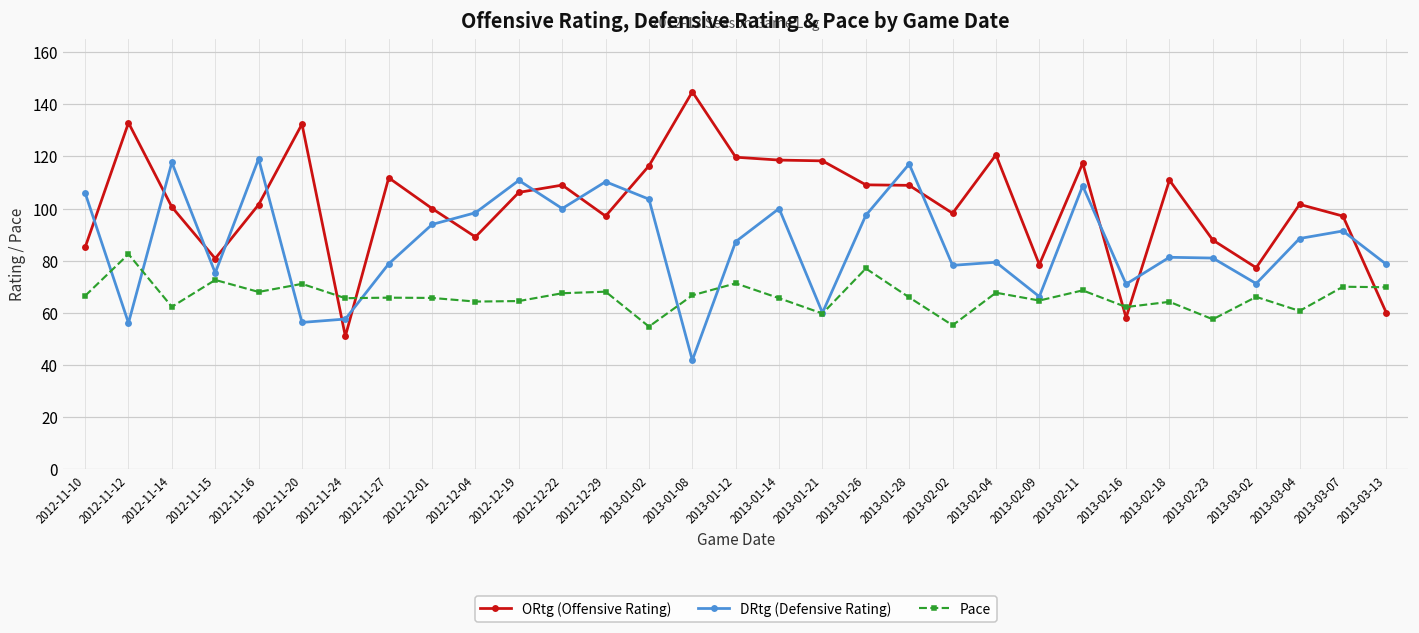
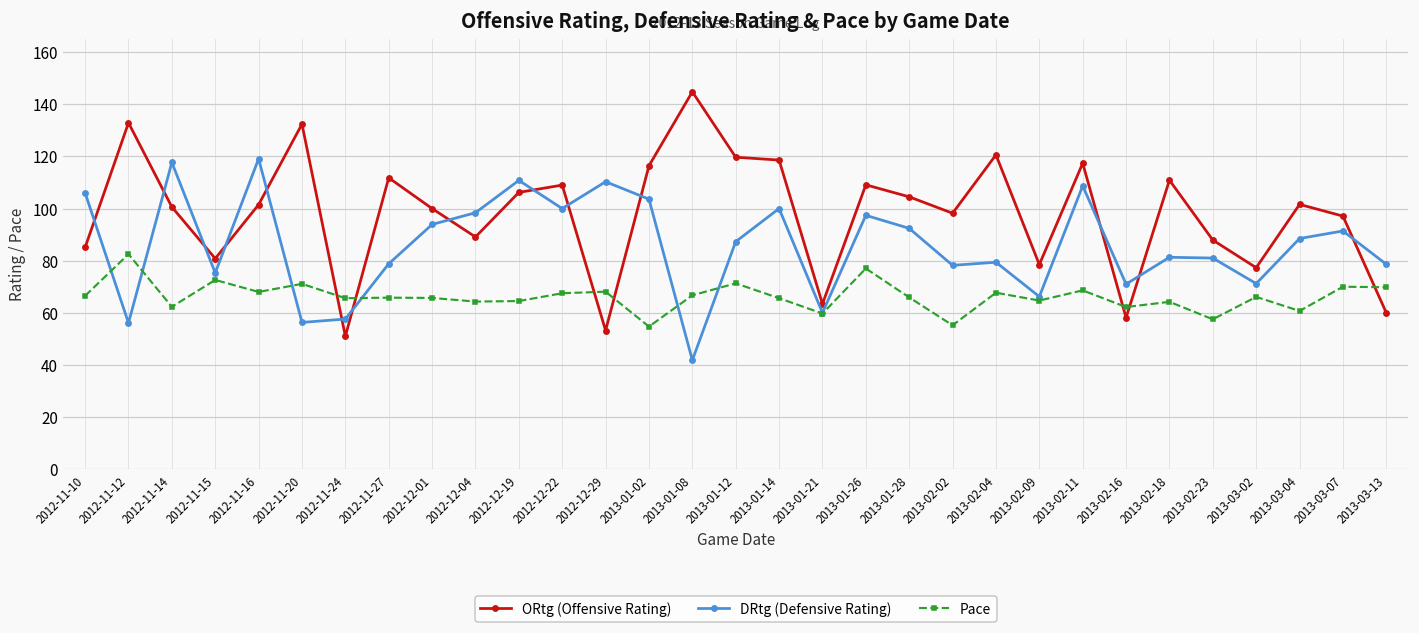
ORtg (Offensive Rating), 2012-12-29: 97 -> 53
ORtg (Offensive Rating), 2013-01-21: 118 -> 63
ORtg (Offensive Rating), 2013-01-28: 109 -> 105
DRtg (Defensive Rating), 2013-01-28: 117 -> 92
